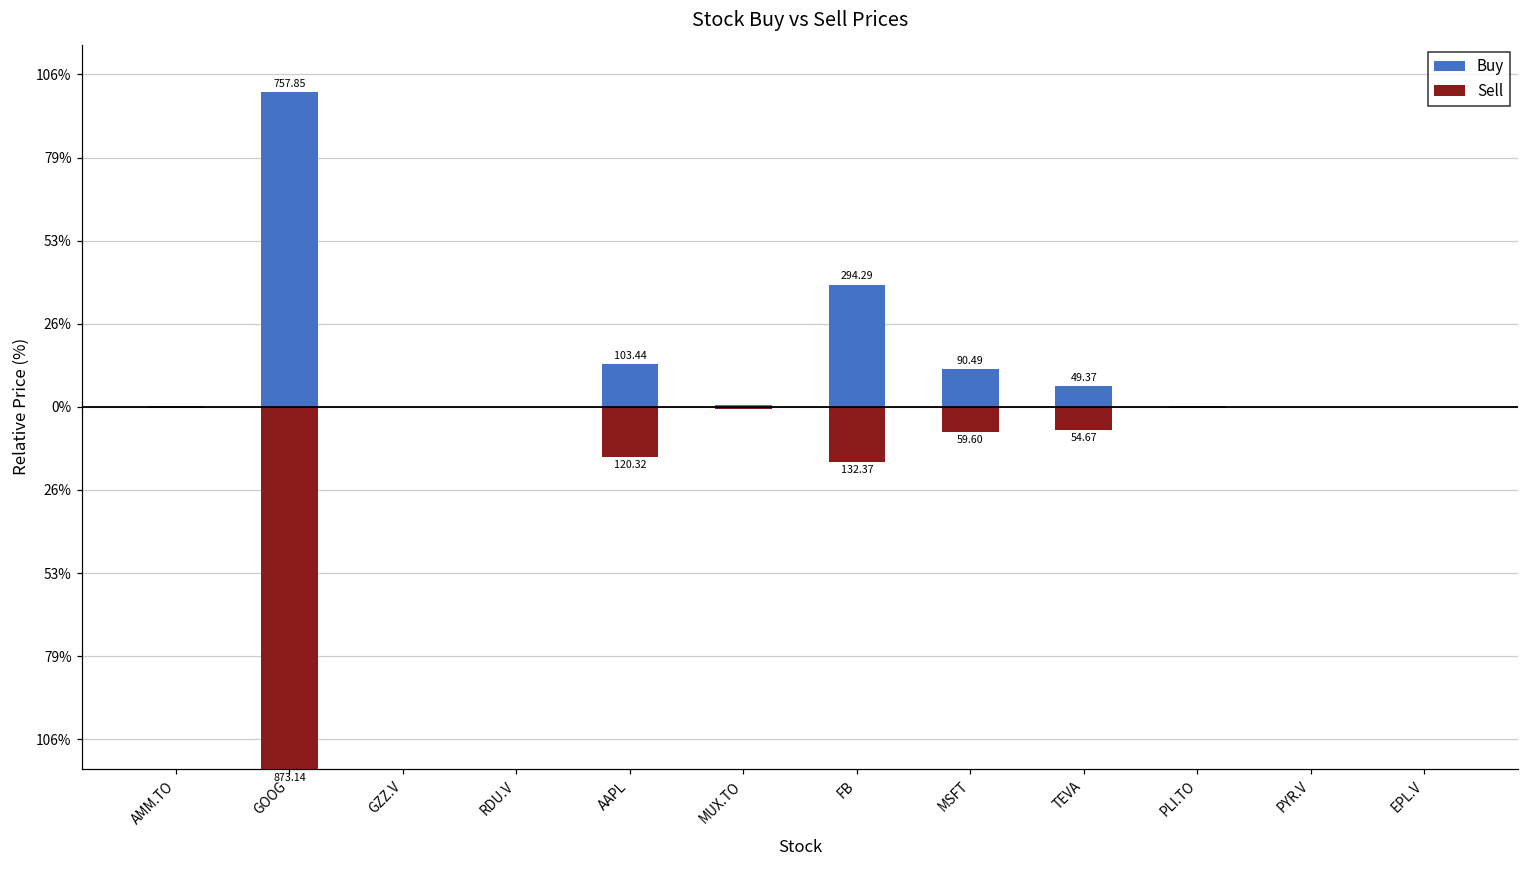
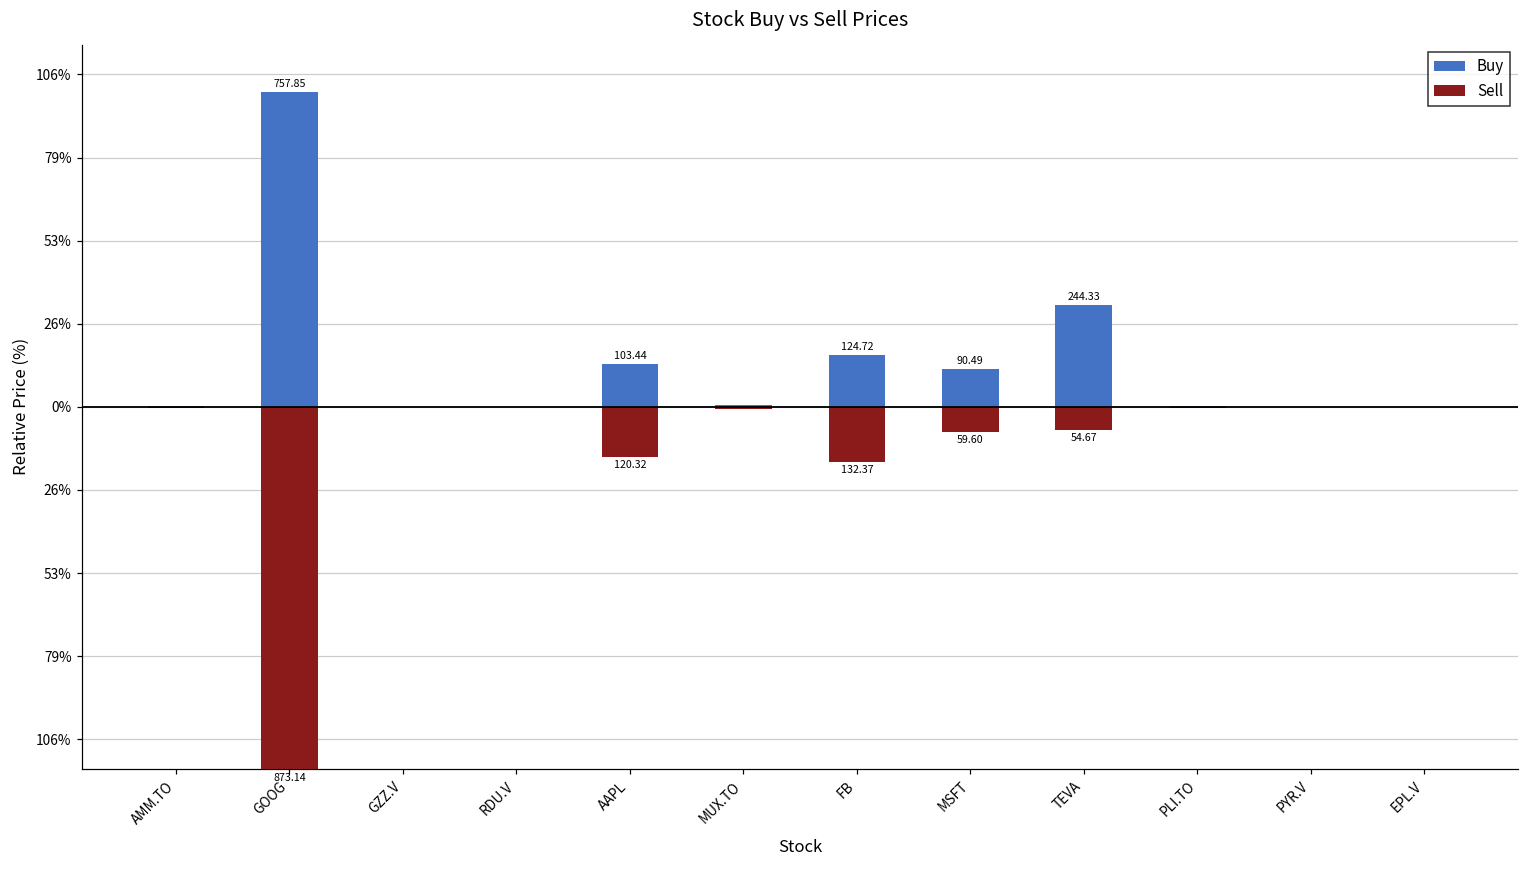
Buy, FB: 294.29 -> 124.72
Buy, TEVA: 49.37 -> 244.33
